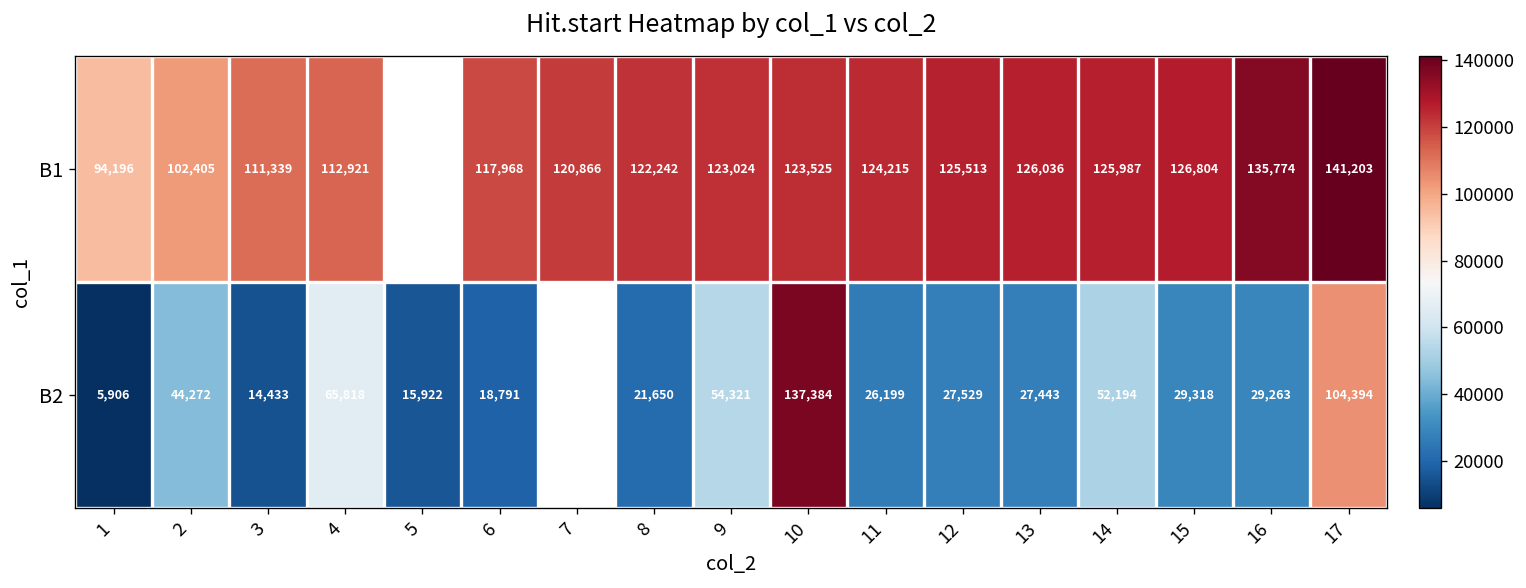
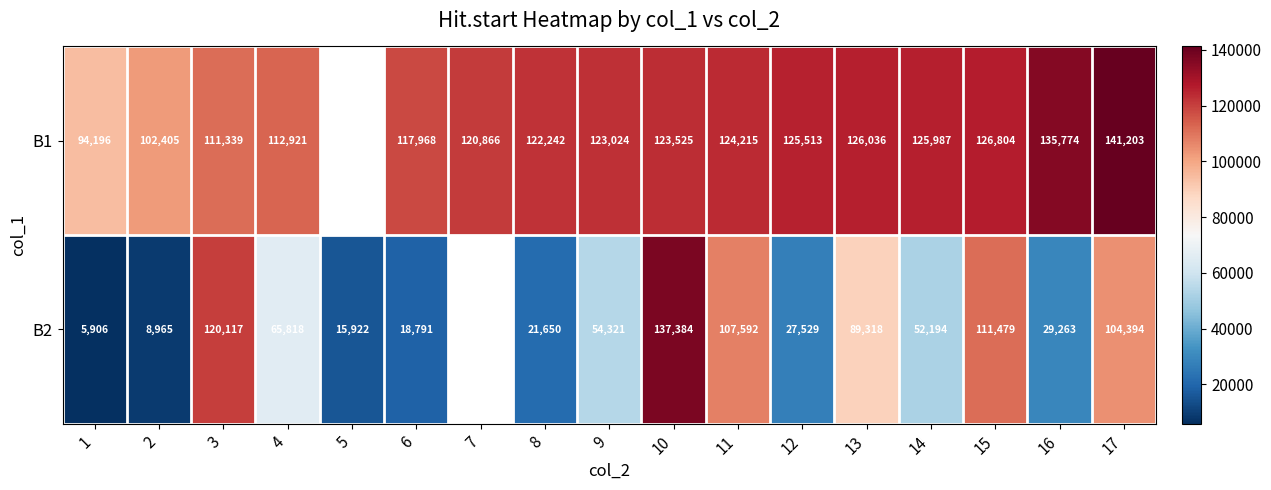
B2, 2: 44,272 -> 8,965
B2, 3: 14,433 -> 120,117
B2, 11: 26,199 -> 107,592
B2, 13: 27,443 -> 89,318
B2, 15: 29,318 -> 111,479
